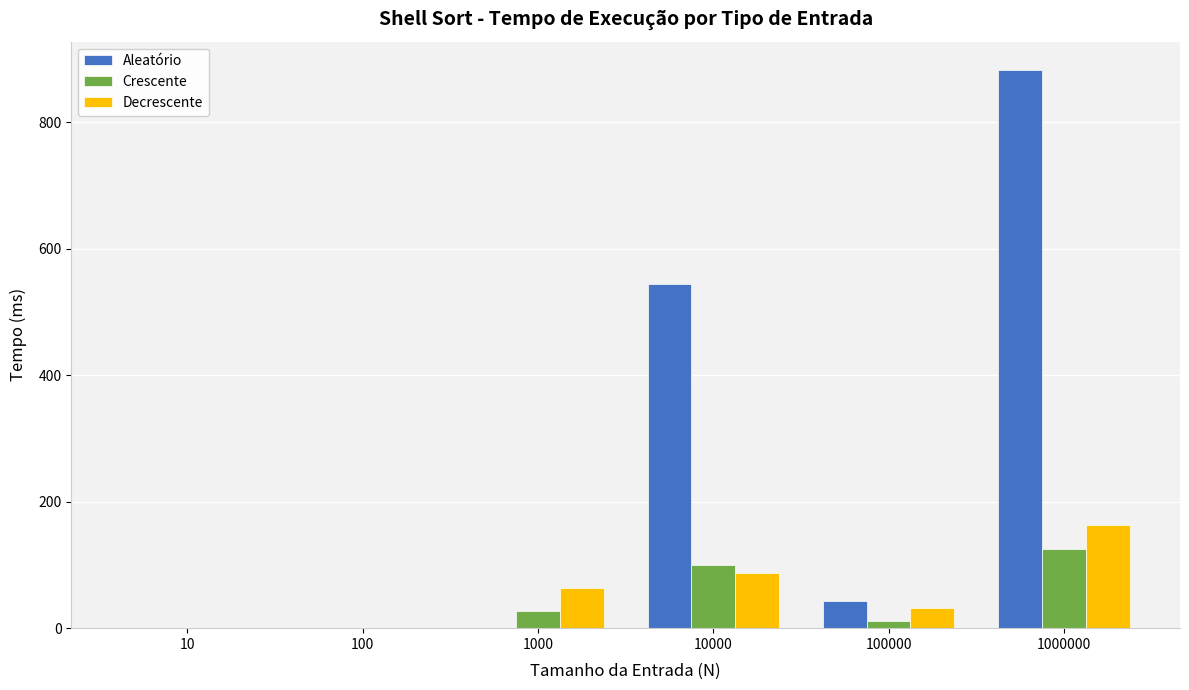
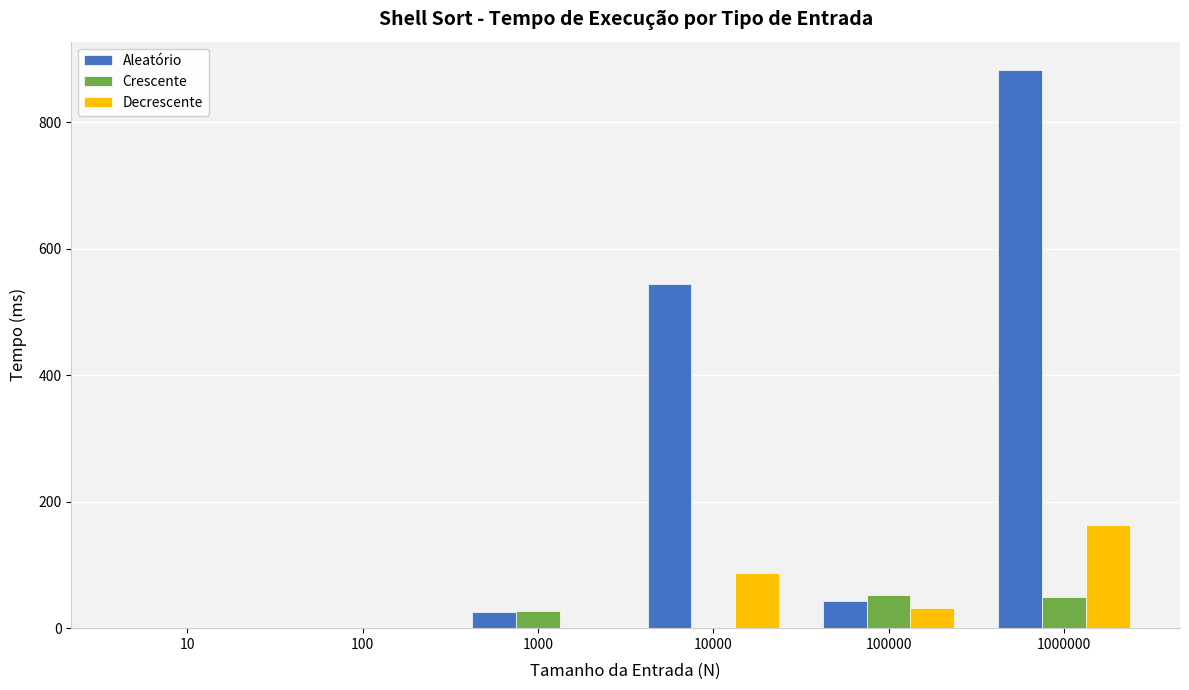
Aleatório, 1000: 0 -> 20
Decrescente, 1000: 60 -> 0
Crescente, 10000: 100 -> 0
Crescente, 100000: 10 -> 50
Crescente, 1000000: 120 -> 50
